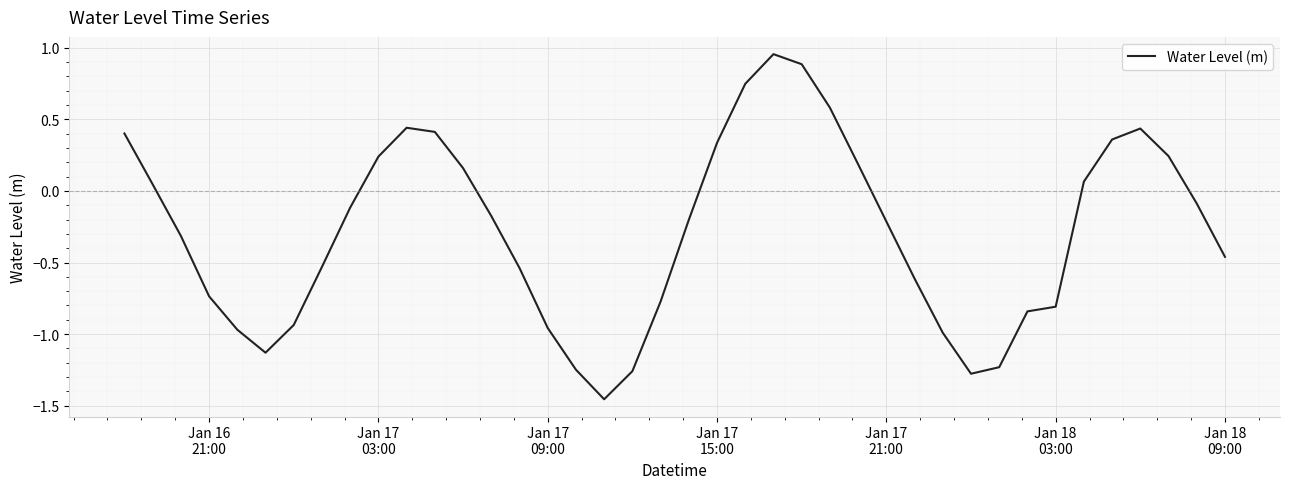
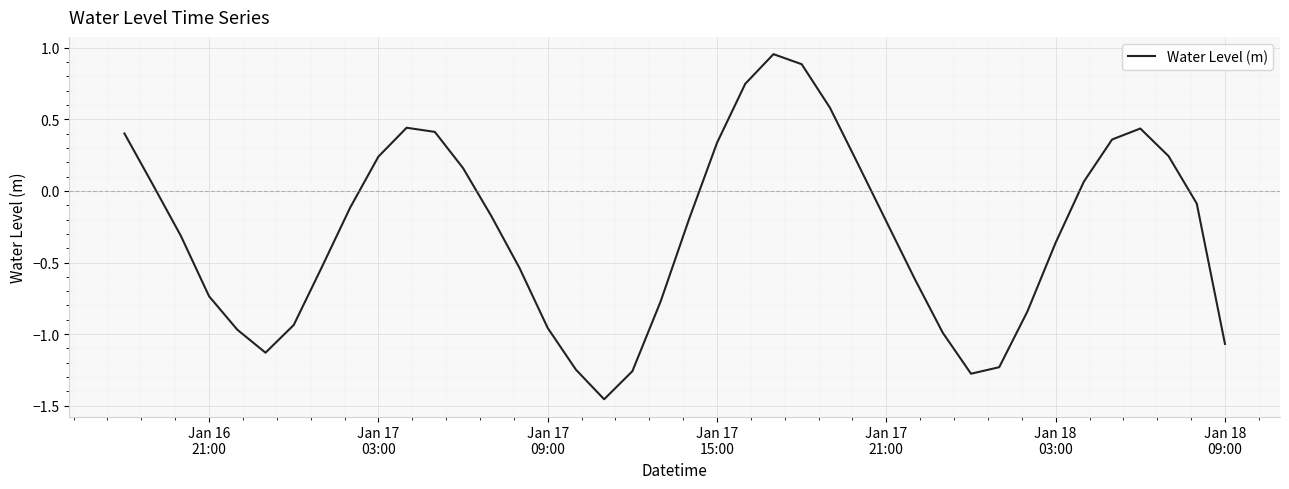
Jan 18 03:00: -0.81 -> -0.36
Jan 18 09:00: -0.46 -> -1.07
